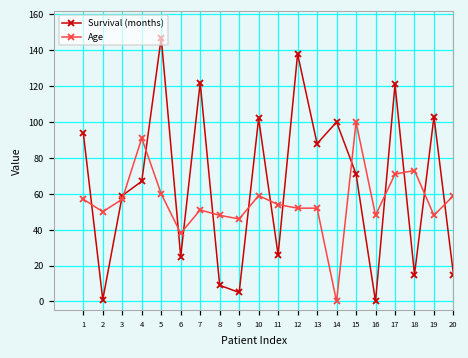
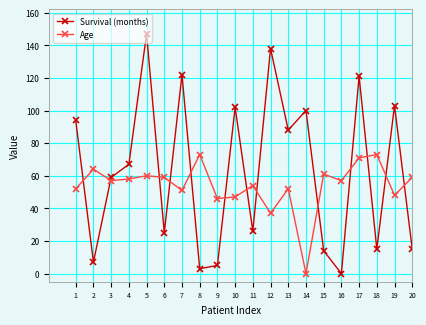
Age, 1: 57 -> 52
Survival (months), 2: 1 -> 7
Age, 2: 50 -> 64
Age, 4: 91 -> 58
Age, 6: 38 -> 59
Survival (months), 8: 9 -> 3
Age, 8: 48 -> 73
Age, 10: 59 -> 47
Age, 12: 52 -> 37
Survival (months), 15: 71 -> 14
Age, 15: 100 -> 61
Age, 16: 48 -> 57
